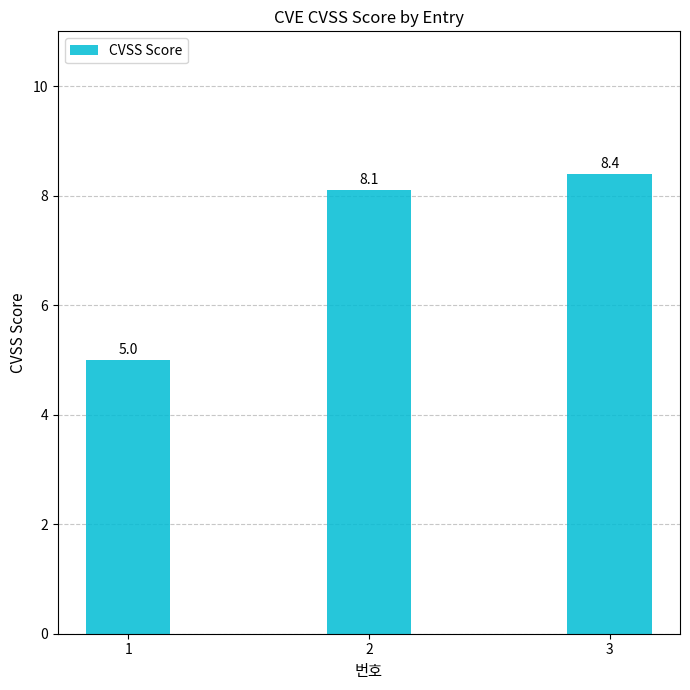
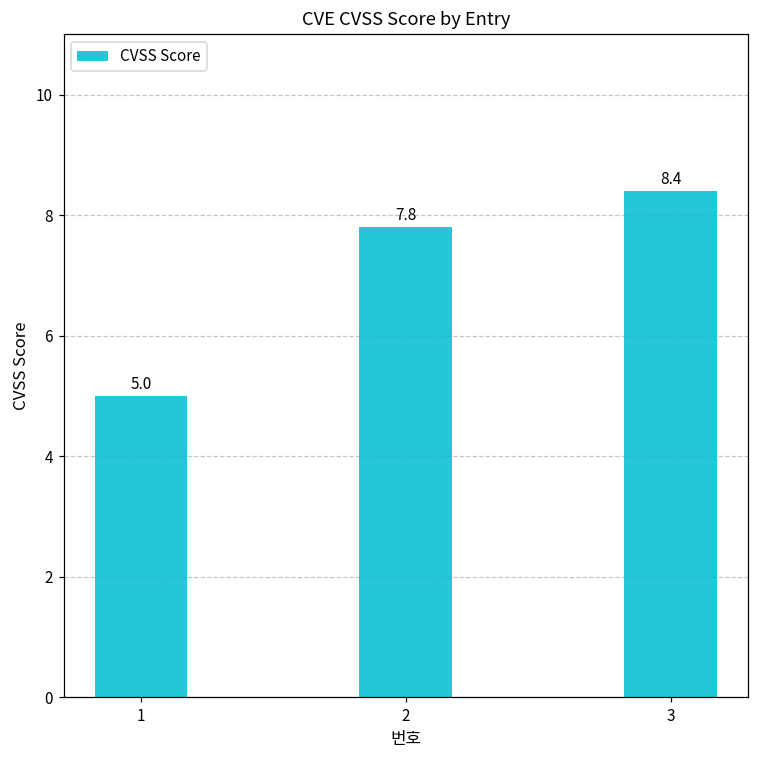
2: 8.1 -> 7.8
